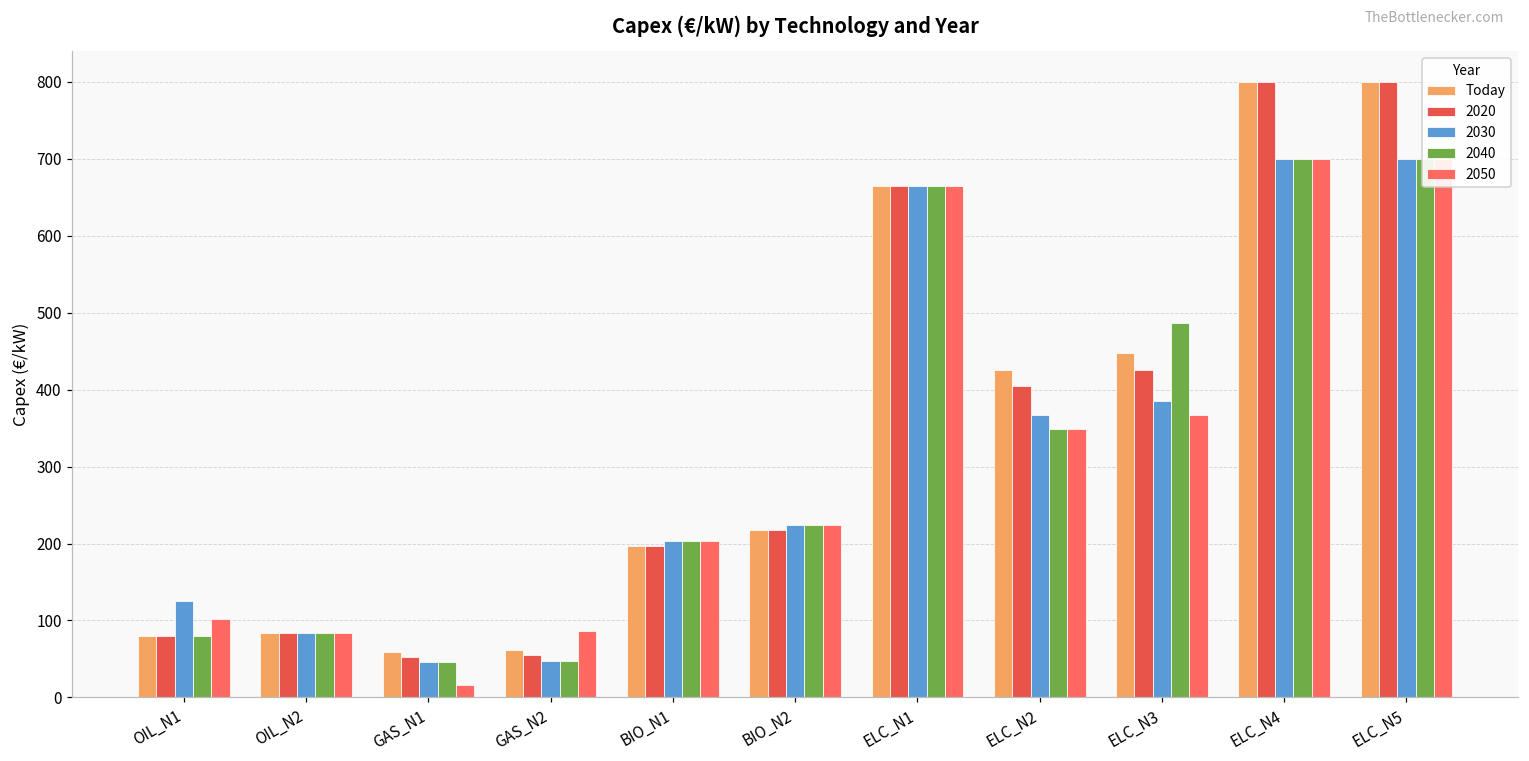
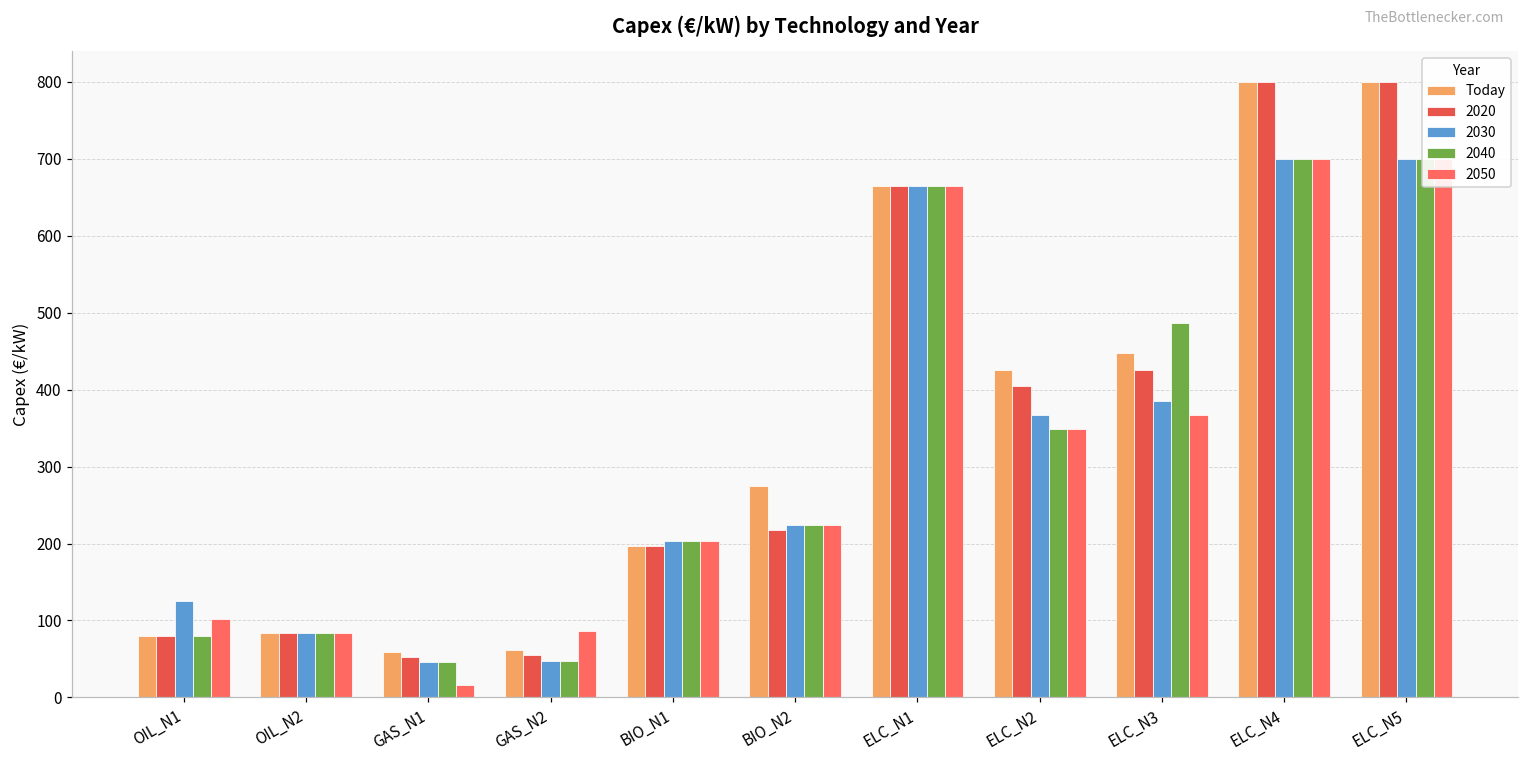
Today, BIO_N2: 220 -> 280
